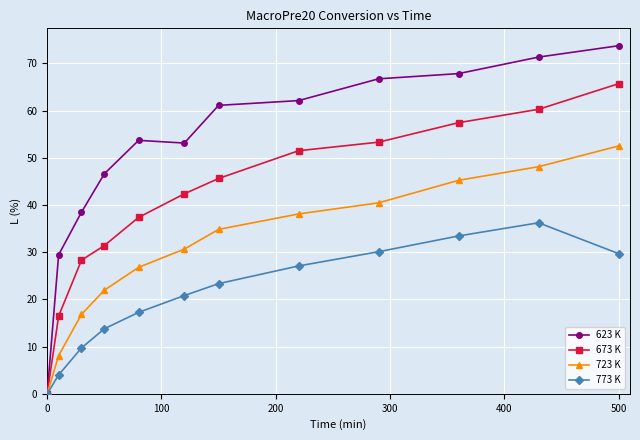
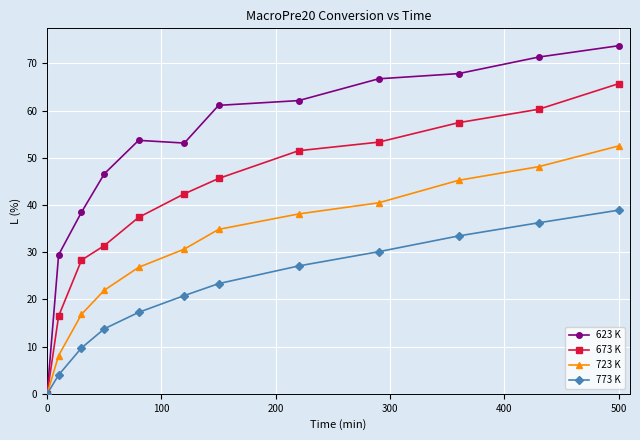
773 K, 500: 30 -> 39
